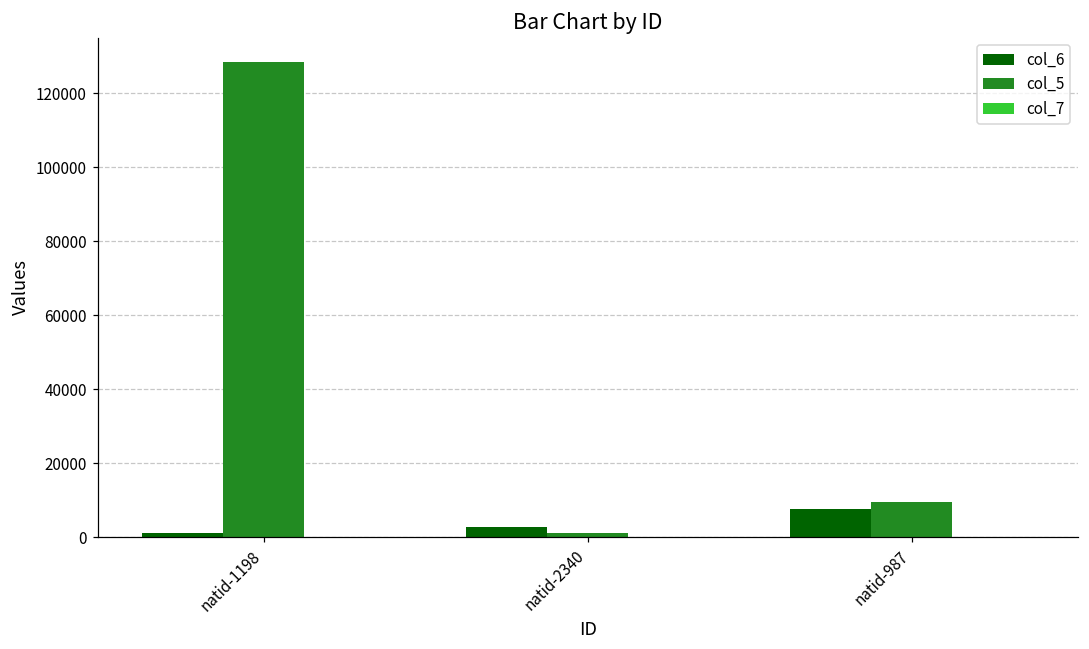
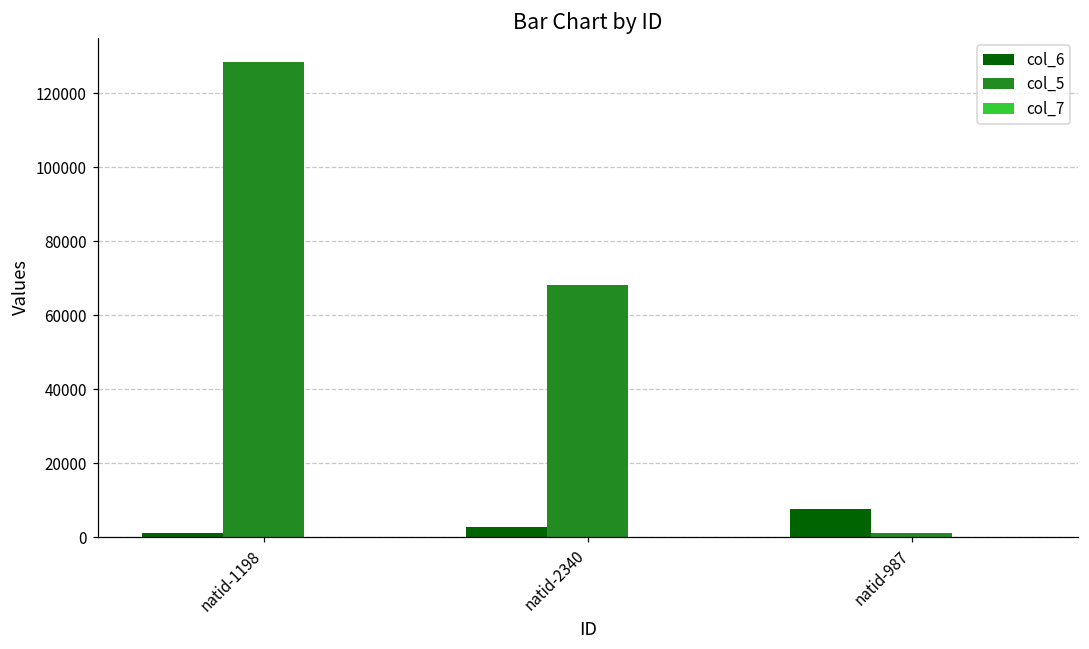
col_5, natid-2340: 1000 -> 68000
col_5, natid-987: 9000 -> 1000
